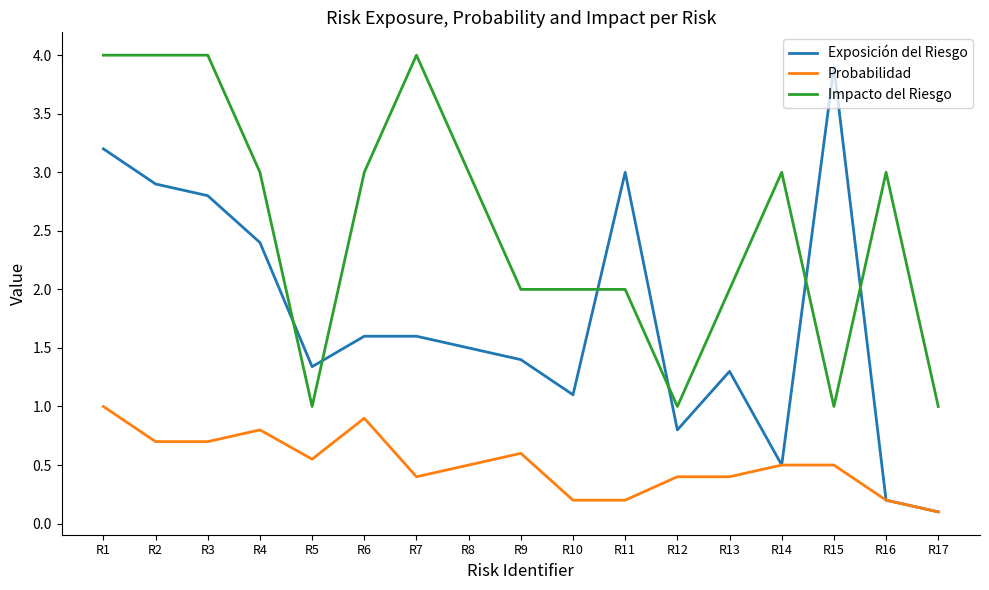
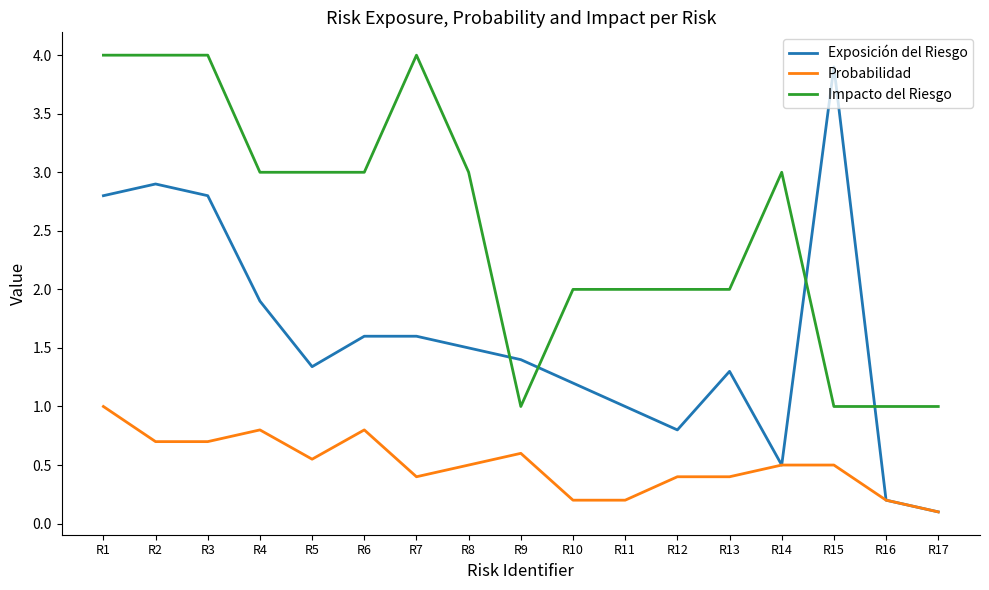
Exposición del Riesgo, R1: 3.2 -> 2.8
Exposición del Riesgo, R4: 2.4 -> 1.9
Impacto del Riesgo, R5: 1 -> 3
Probabilidad, R6: 0.9 -> 0.8
Impacto del Riesgo, R9: 2 -> 1
Exposición del Riesgo, R10: 1.1 -> 1.2
Exposición del Riesgo, R11: 3 -> 1
Impacto del Riesgo, R12: 1 -> 2
Impacto del Riesgo, R16: 3 -> 1
